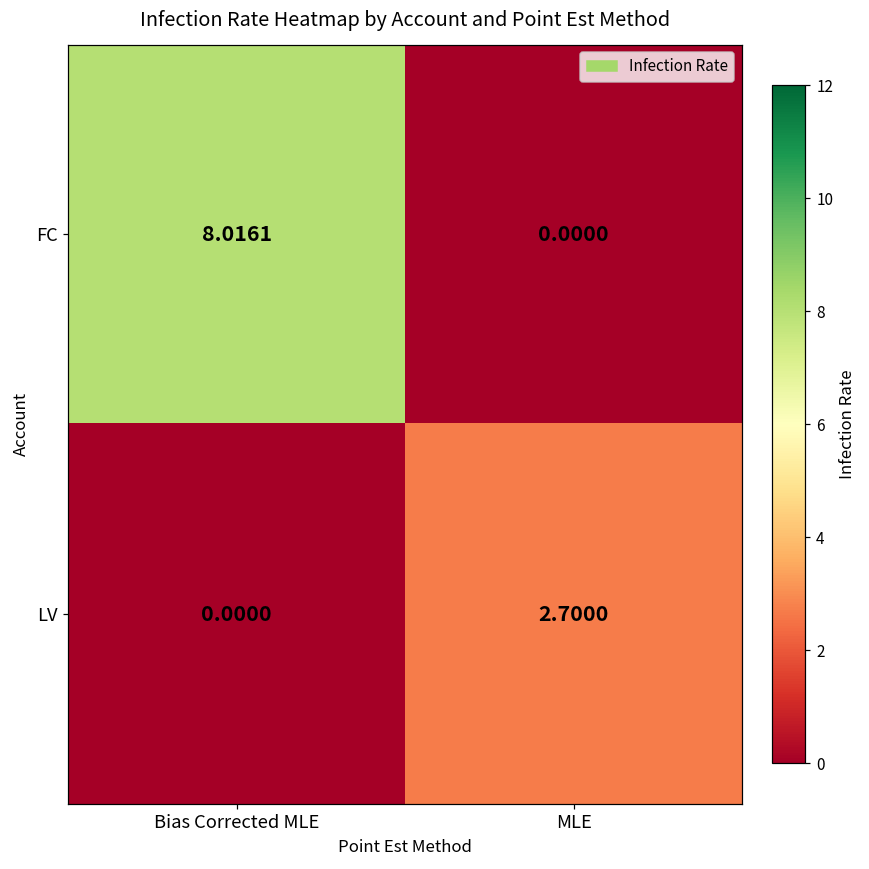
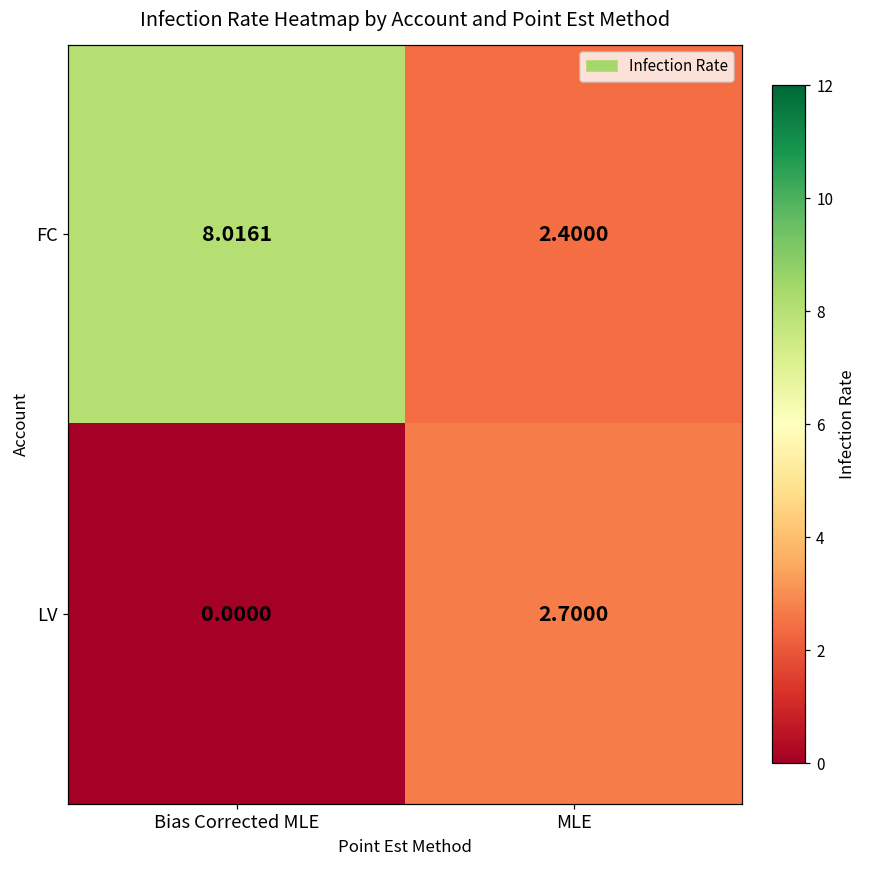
FC, MLE: 0.0000 -> 2.4000
